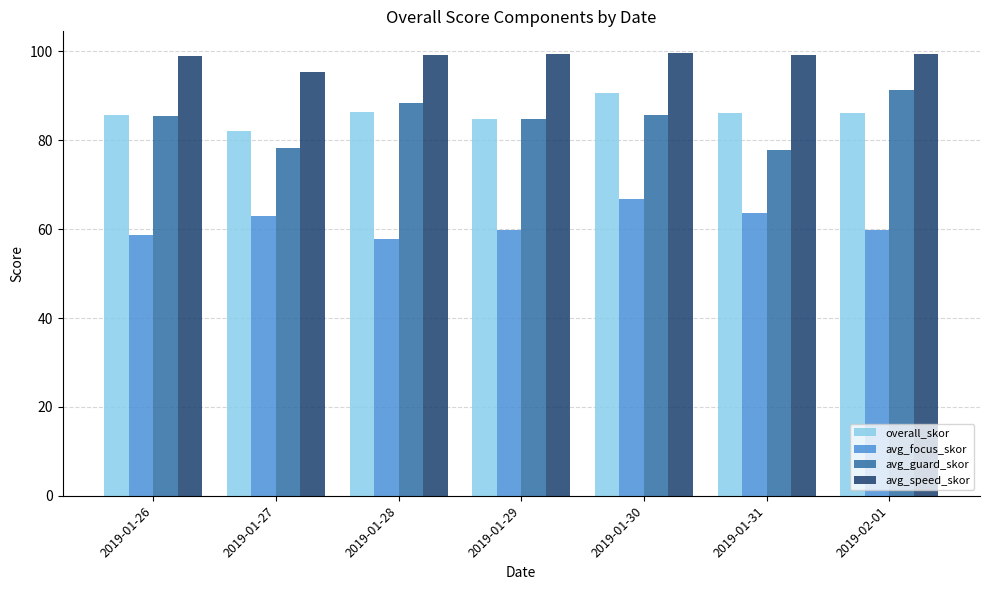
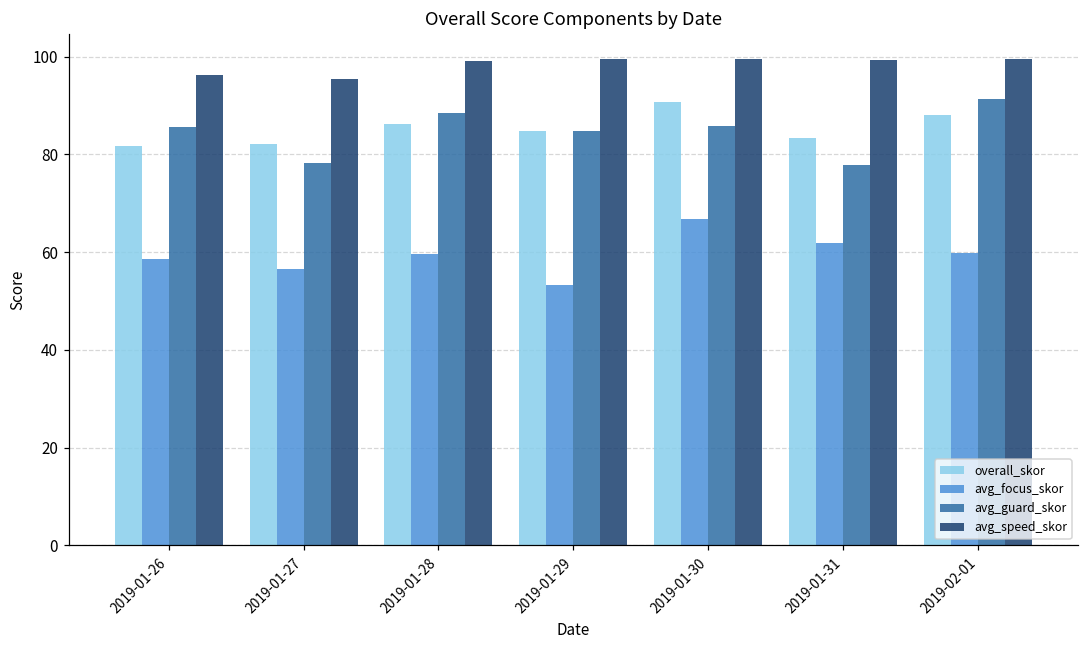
overall_skor, 2019-01-26: 86 -> 82
avg_speed_skor, 2019-01-26: 99 -> 96
avg_focus_skor, 2019-01-27: 63 -> 56
avg_focus_skor, 2019-01-28: 58 -> 60
avg_focus_skor, 2019-01-29: 60 -> 53
overall_skor, 2019-01-31: 86 -> 83
avg_focus_skor, 2019-01-31: 64 -> 62
overall_skor, 2019-02-01: 86 -> 88
